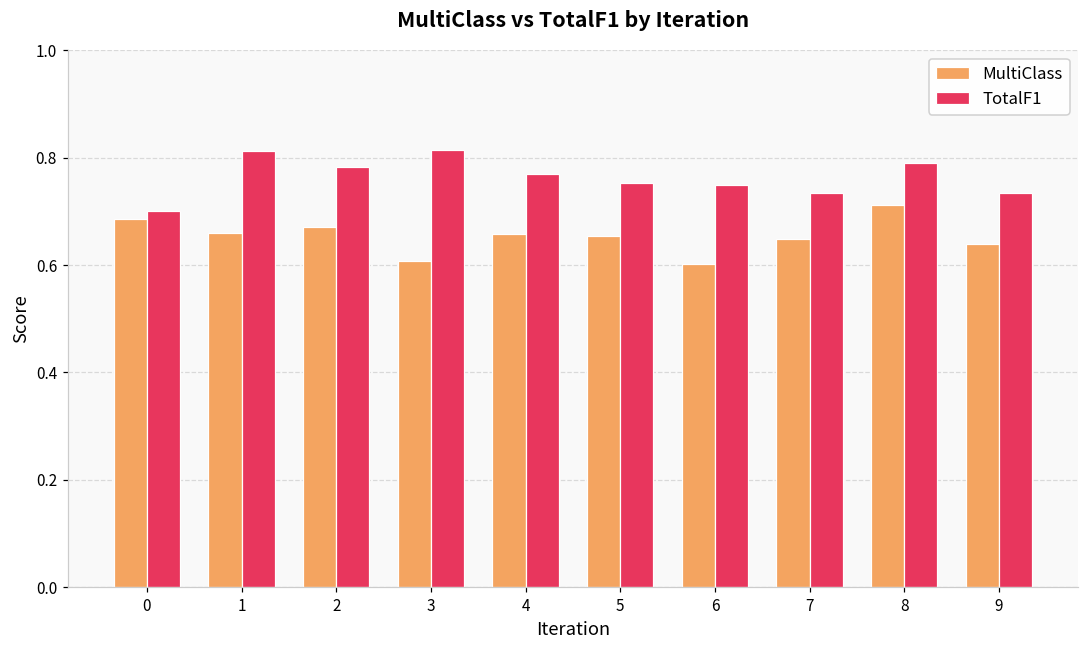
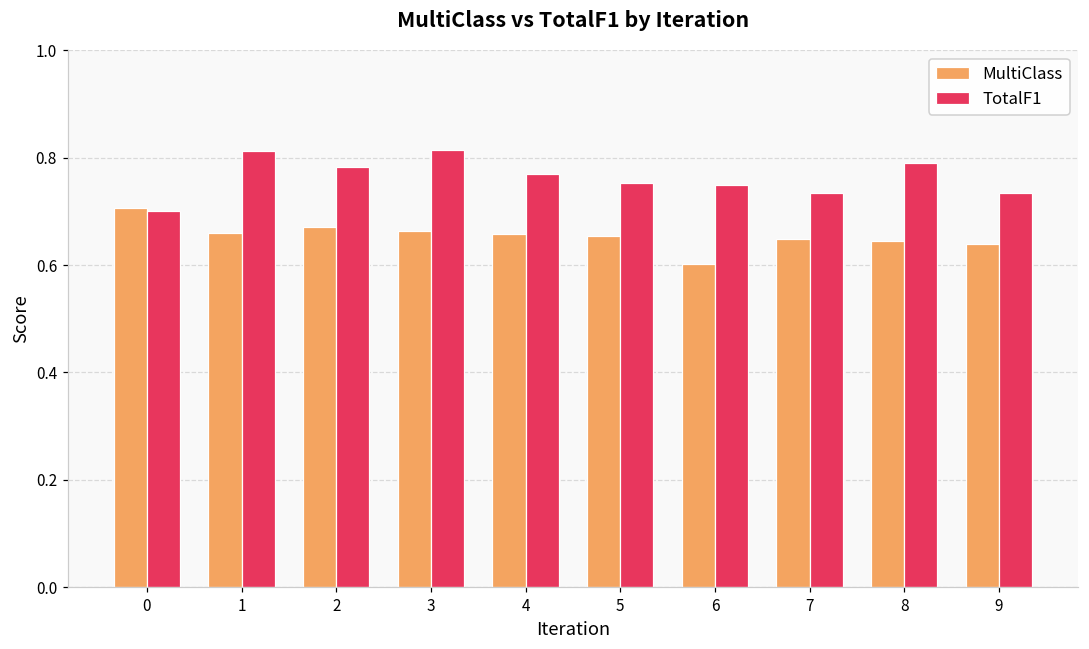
MultiClass, 0: 0.69 -> 0.71
MultiClass, 3: 0.61 -> 0.66
MultiClass, 8: 0.71 -> 0.64
